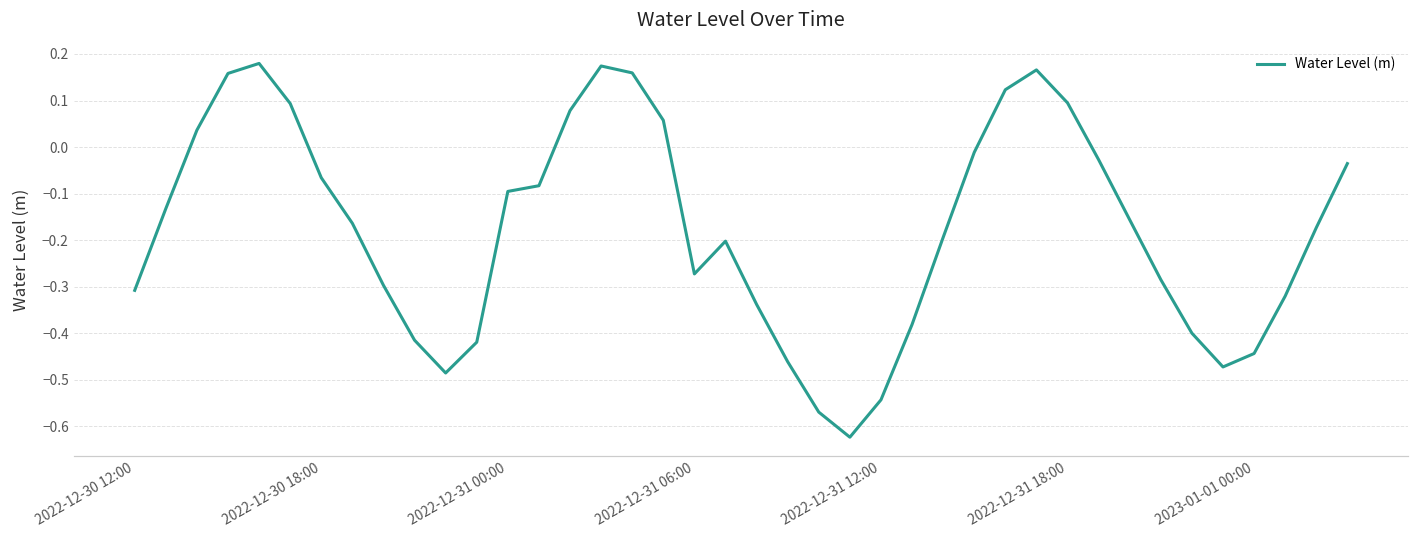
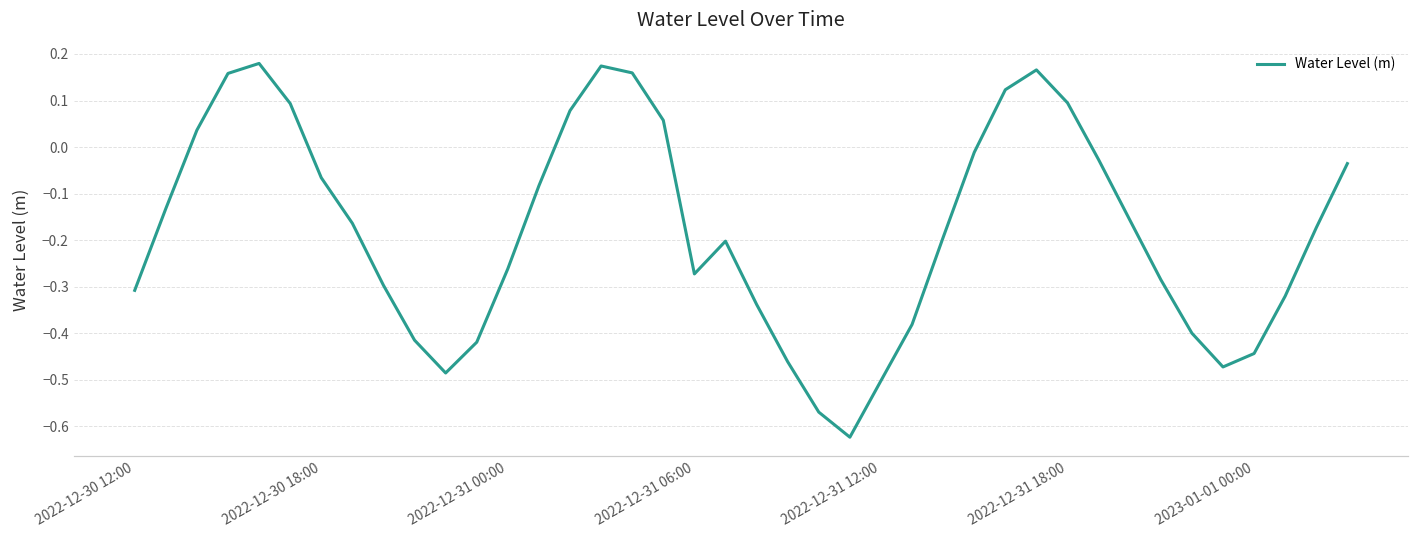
2022-12-31 00:00: -0.10 -> -0.26
2022-12-31 12:00: -0.54 -> -0.50
